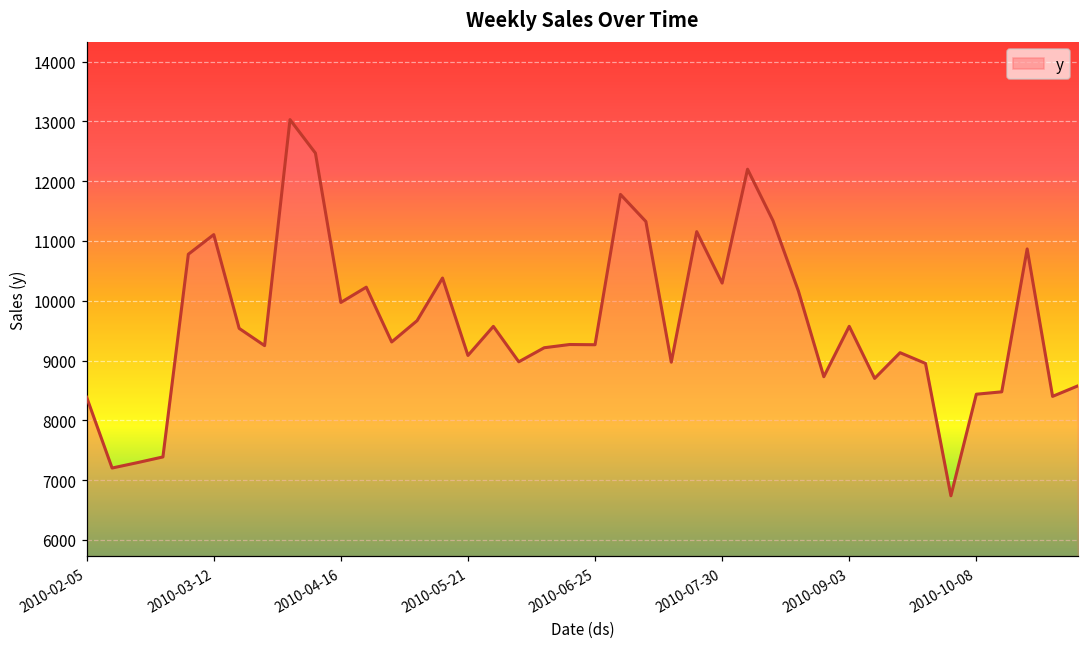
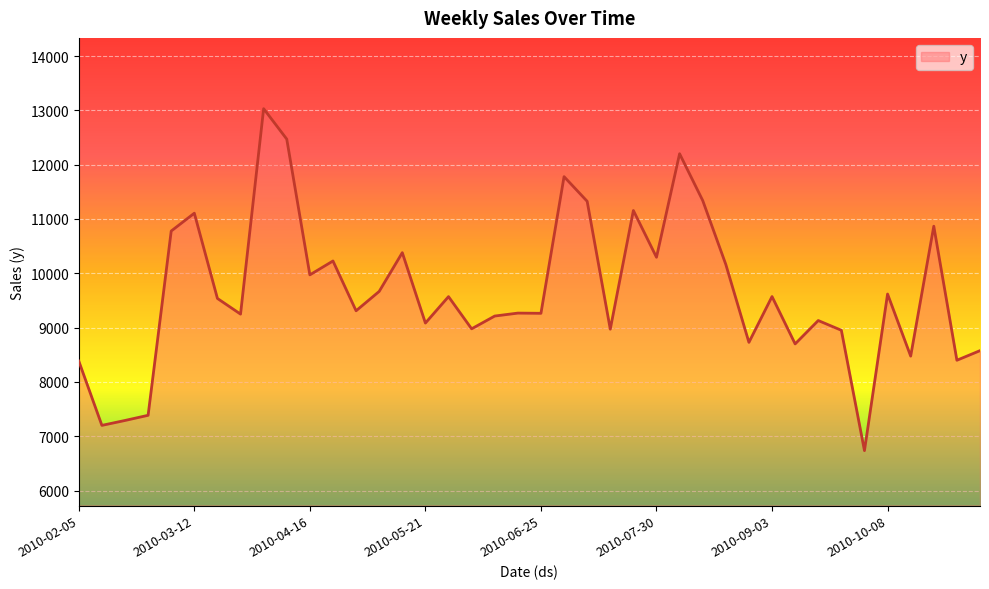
2010-10-08: 8400 -> 9600
